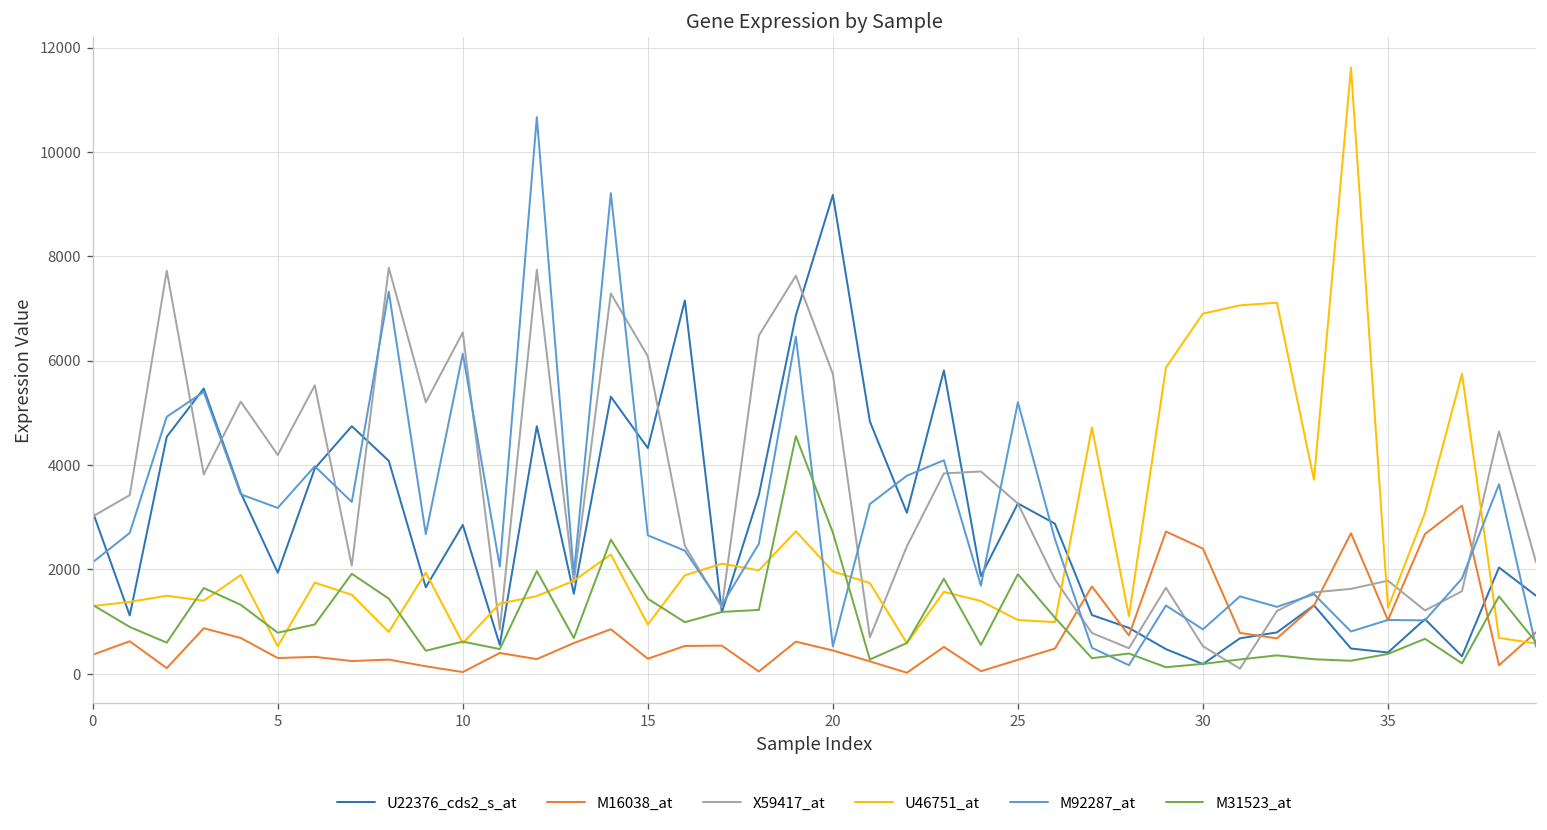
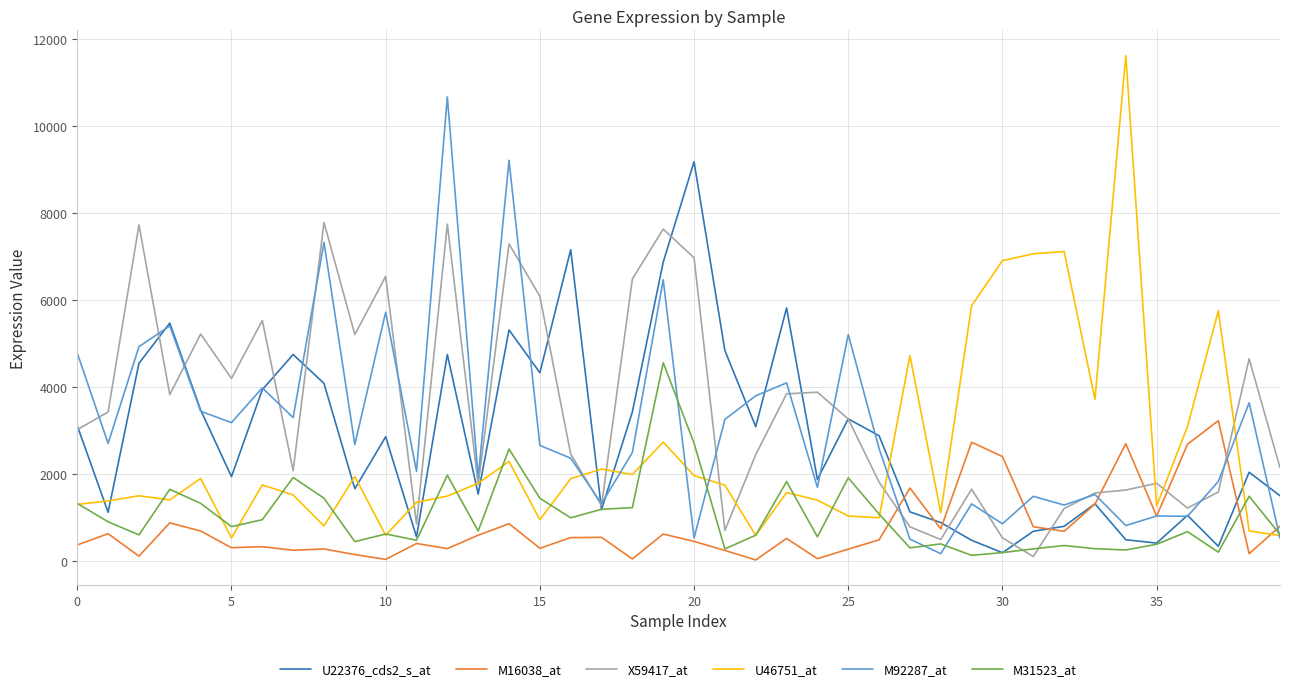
M92287_at, 0: 2100 -> 4800
M92287_at, 10: 6100 -> 5700
X59417_at, 20: 5700 -> 7000
